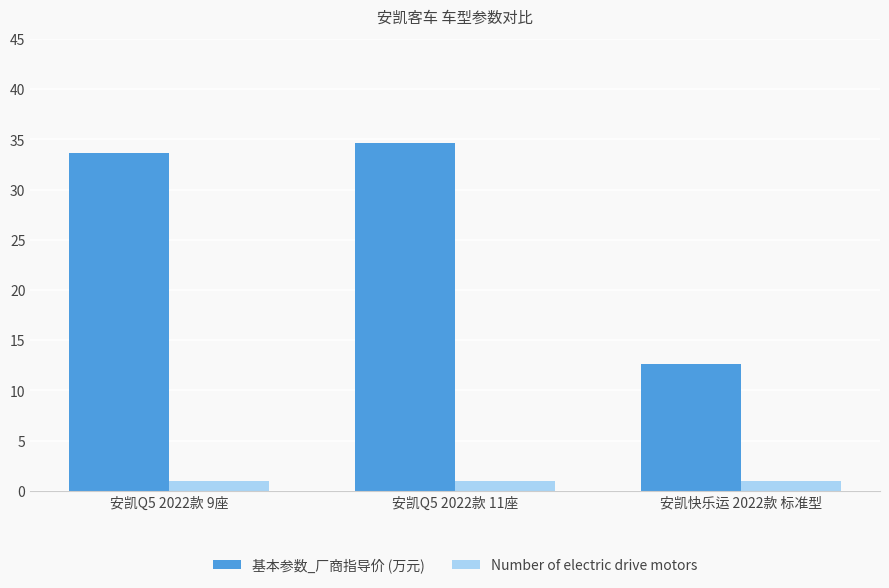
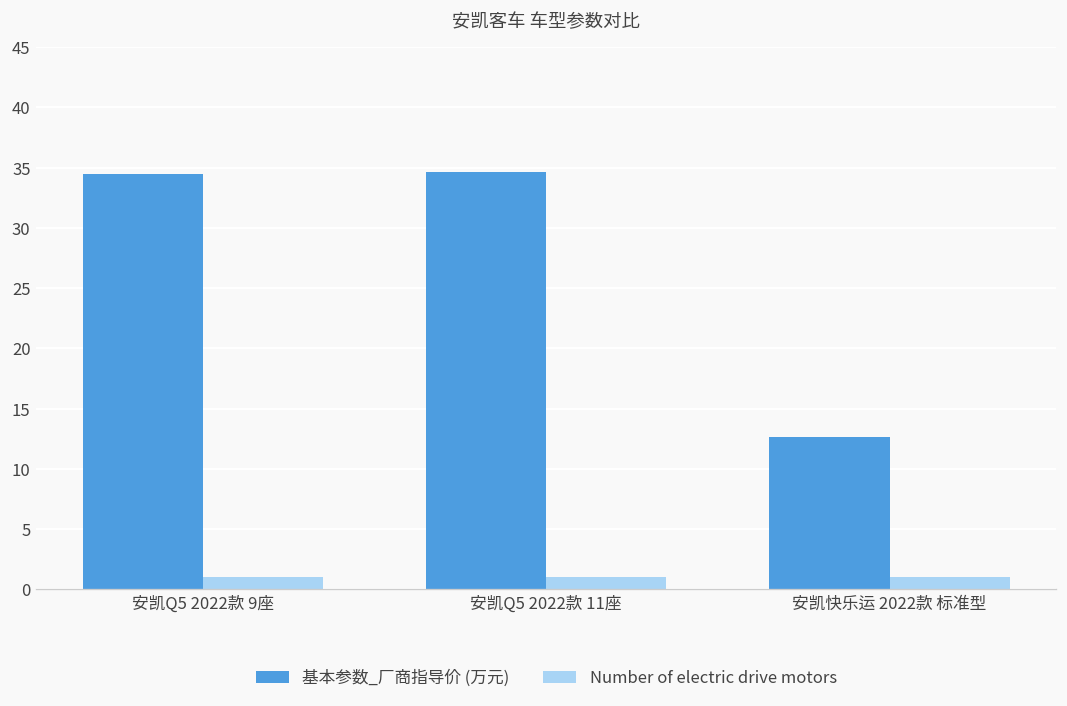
基本参数_厂商指导价 (万元), 安凯Q5 2022款 9座: 33.6 -> 34.5
